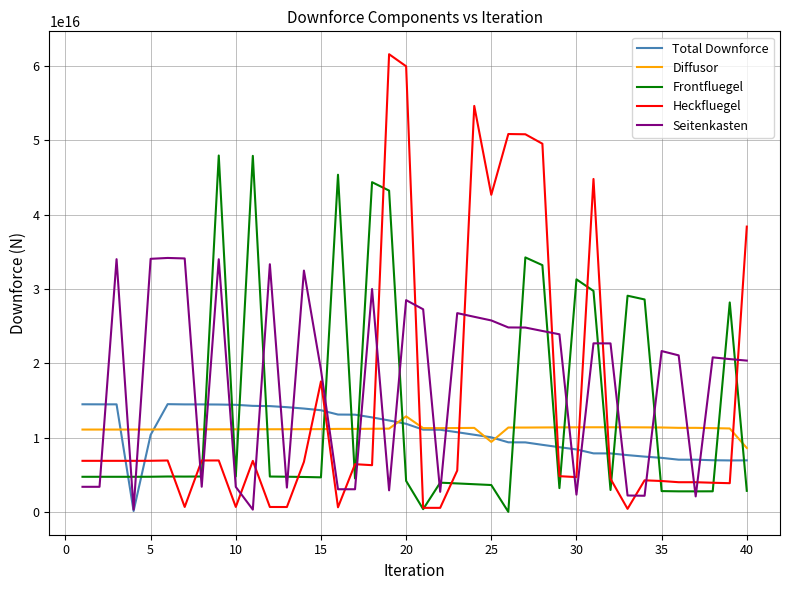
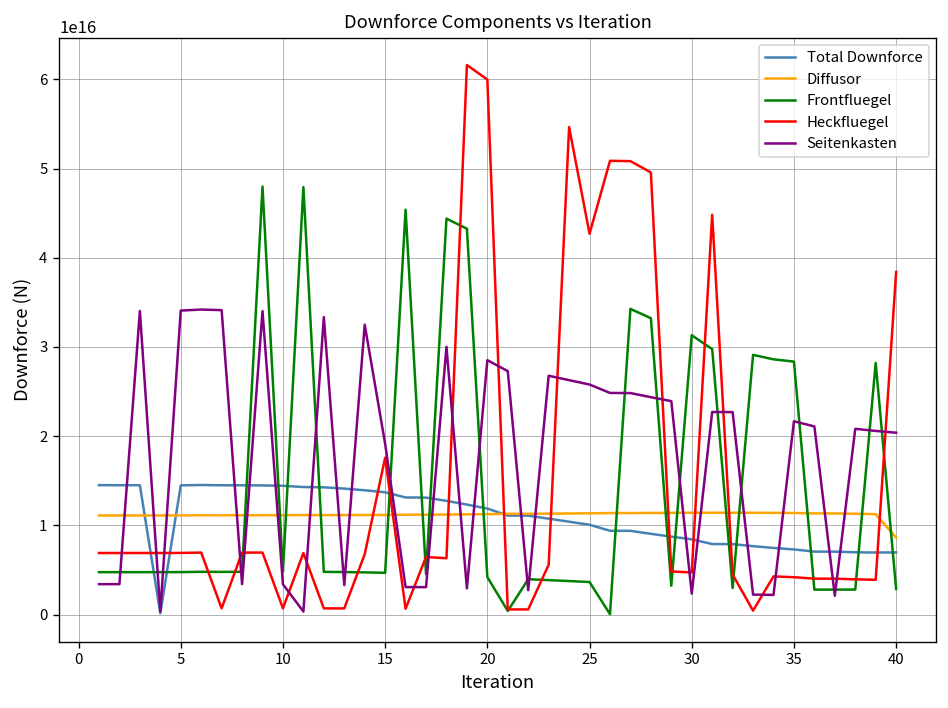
Total Downforce, 5: 10000000000000000 -> 14000000000000000
Diffusor, 20: 13000000000000000 -> 11000000000000000
Diffusor, 25: 9000000000000000 -> 11000000000000000
Frontfluegel, 35: 3000000000000000 -> 28000000000000000
